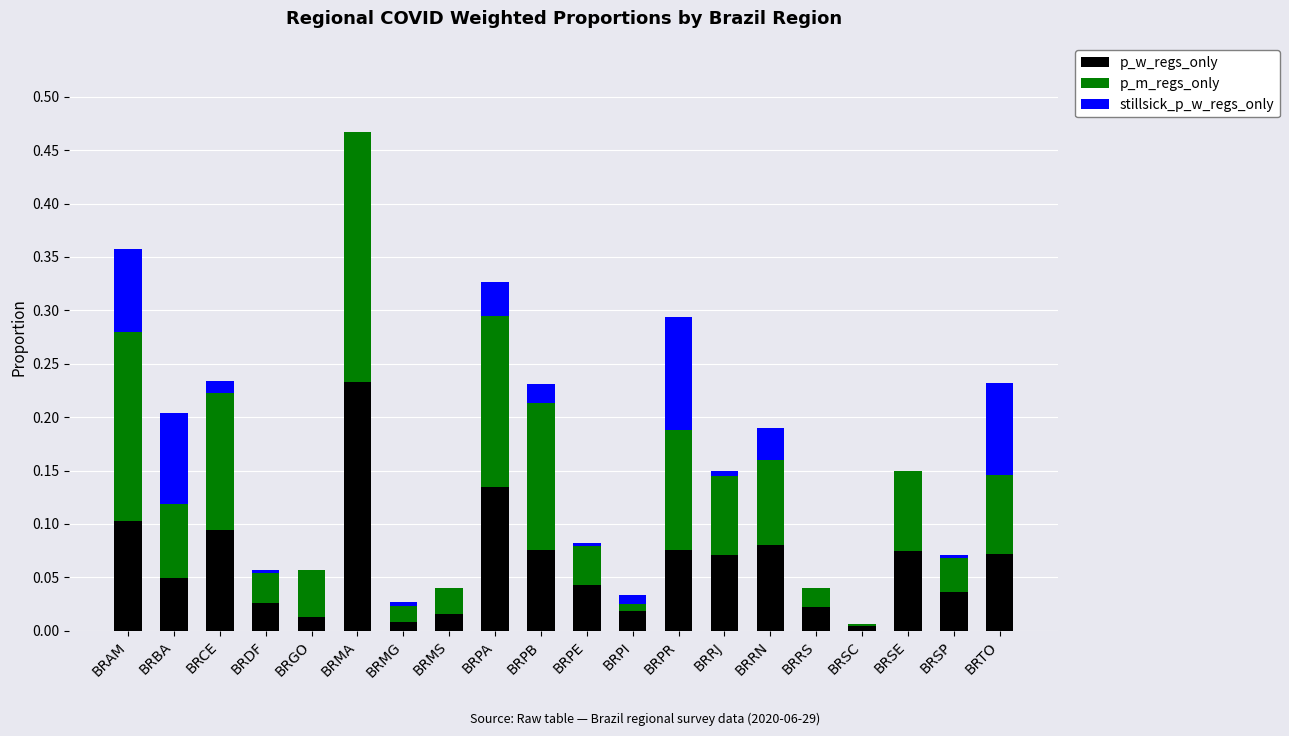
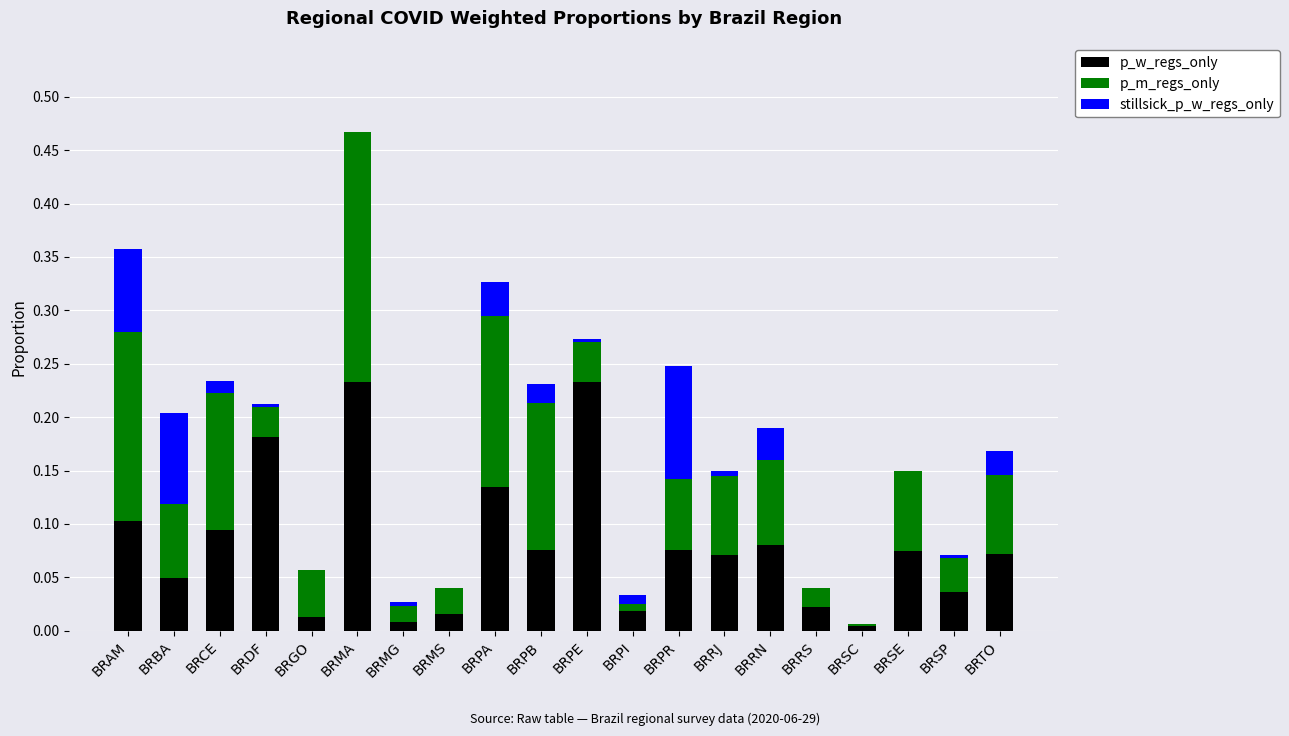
p_w_regs_only, BRDF: 0.026 -> 0.181
p_w_regs_only, BRPE: 0.042 -> 0.233
p_m_regs_only, BRPR: 0.113 -> 0.067
stillsick_p_w_regs_only, BRTO: 0.086 -> 0.023
